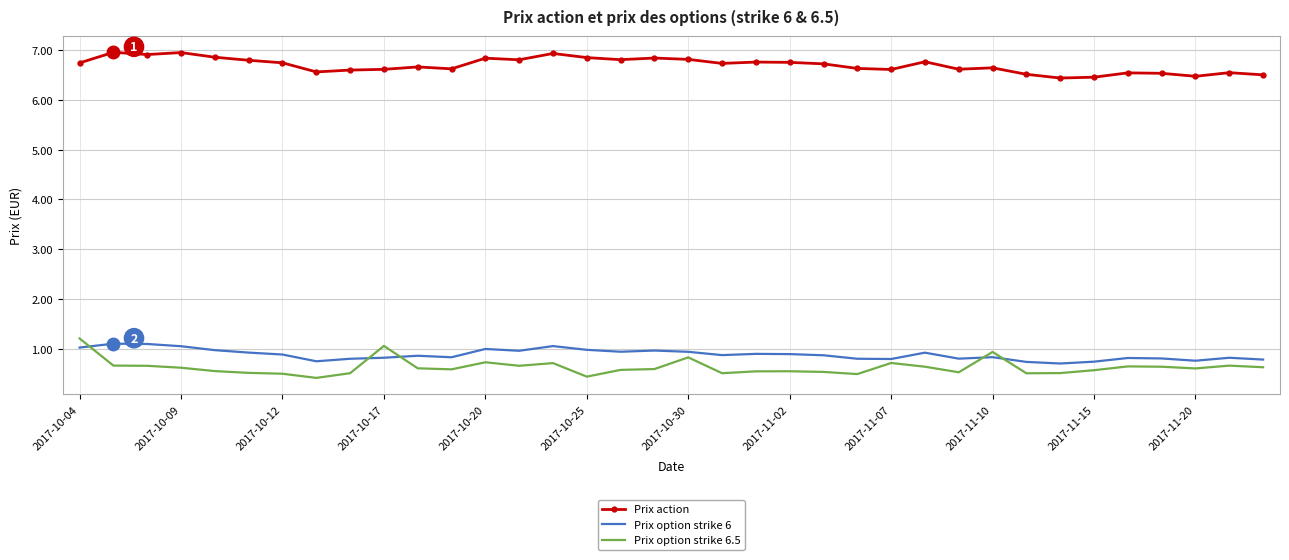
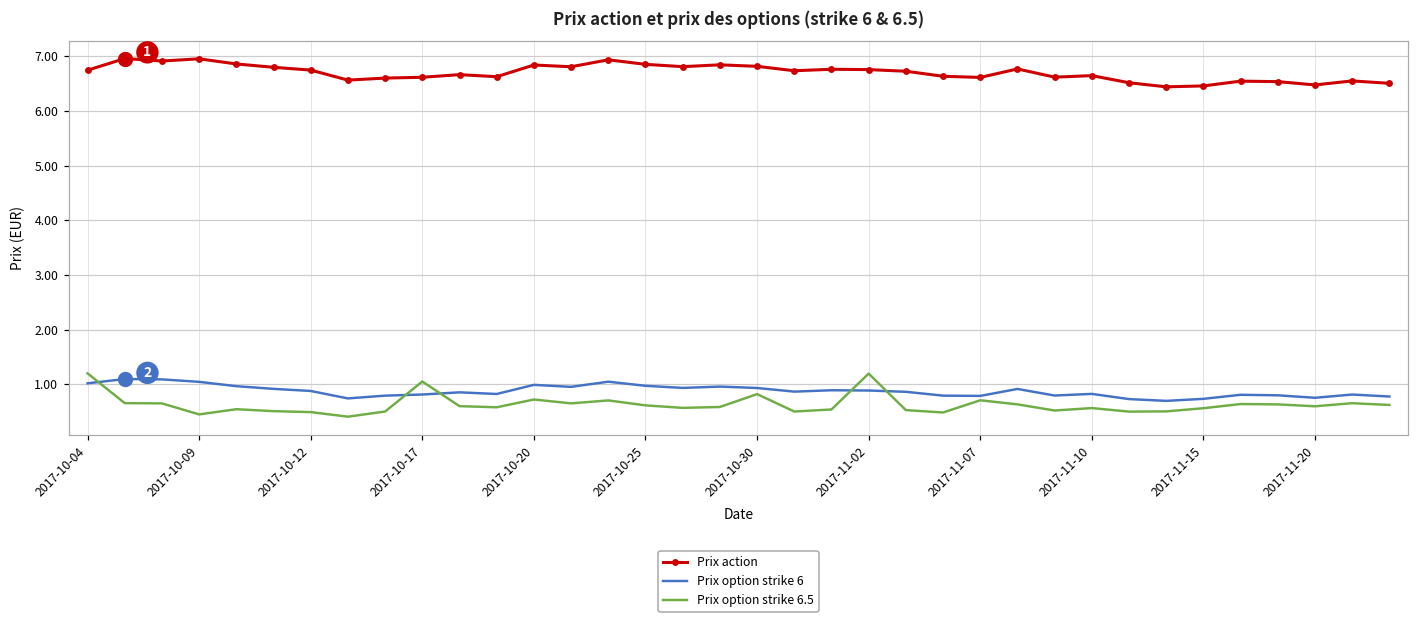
Prix option strike 6.5, 2017-10-09: 0.6 -> 0.5
Prix option strike 6.5, 2017-10-25: 0.4 -> 0.6
Prix option strike 6.5, 2017-11-02: 0.5 -> 1.2
Prix option strike 6.5, 2017-11-10: 0.9 -> 0.6
